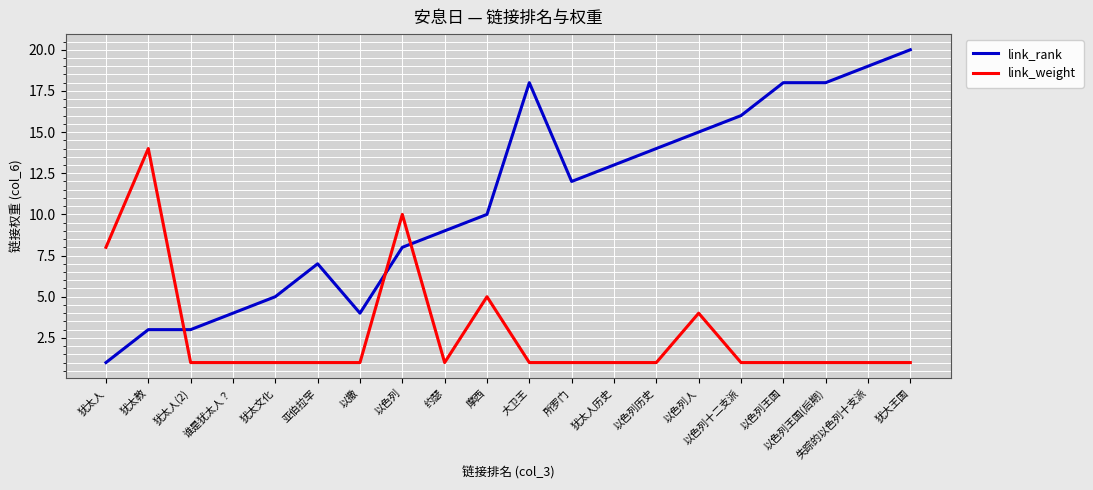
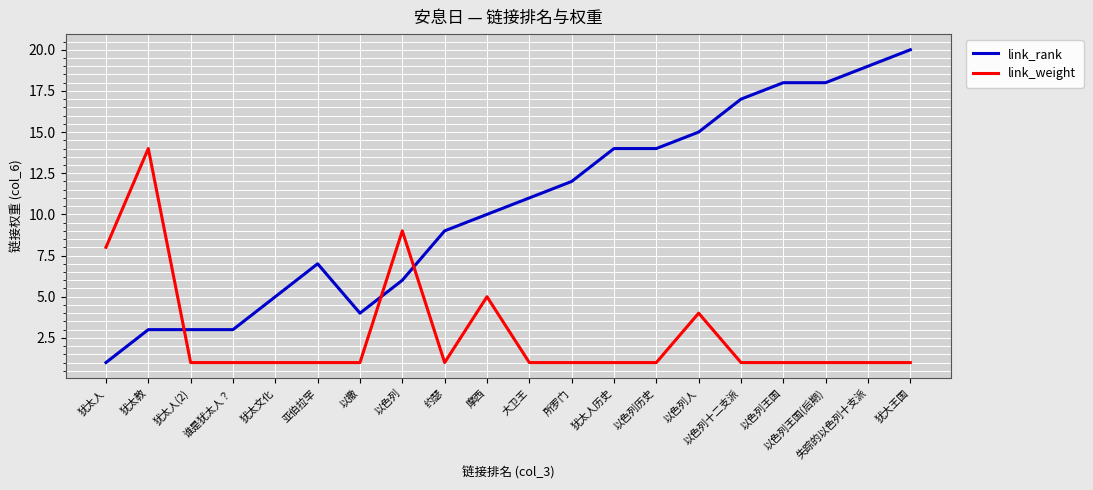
link_rank, 谁是犹太人？: 4 -> 3
link_rank, 以色列: 8 -> 6
link_weight, 以色列: 10 -> 9
link_rank, 大卫王: 18 -> 11
link_rank, 犹太人历史: 13 -> 14
link_rank, 以色列十二支派: 16 -> 17
